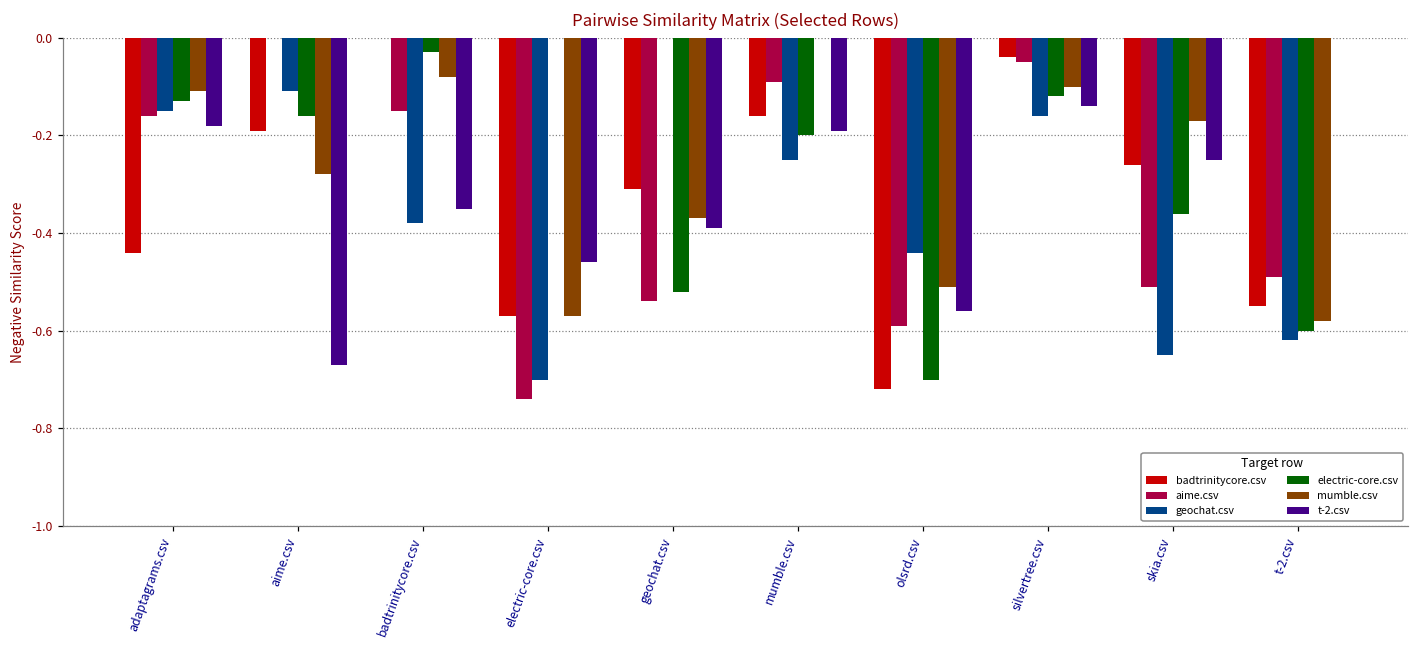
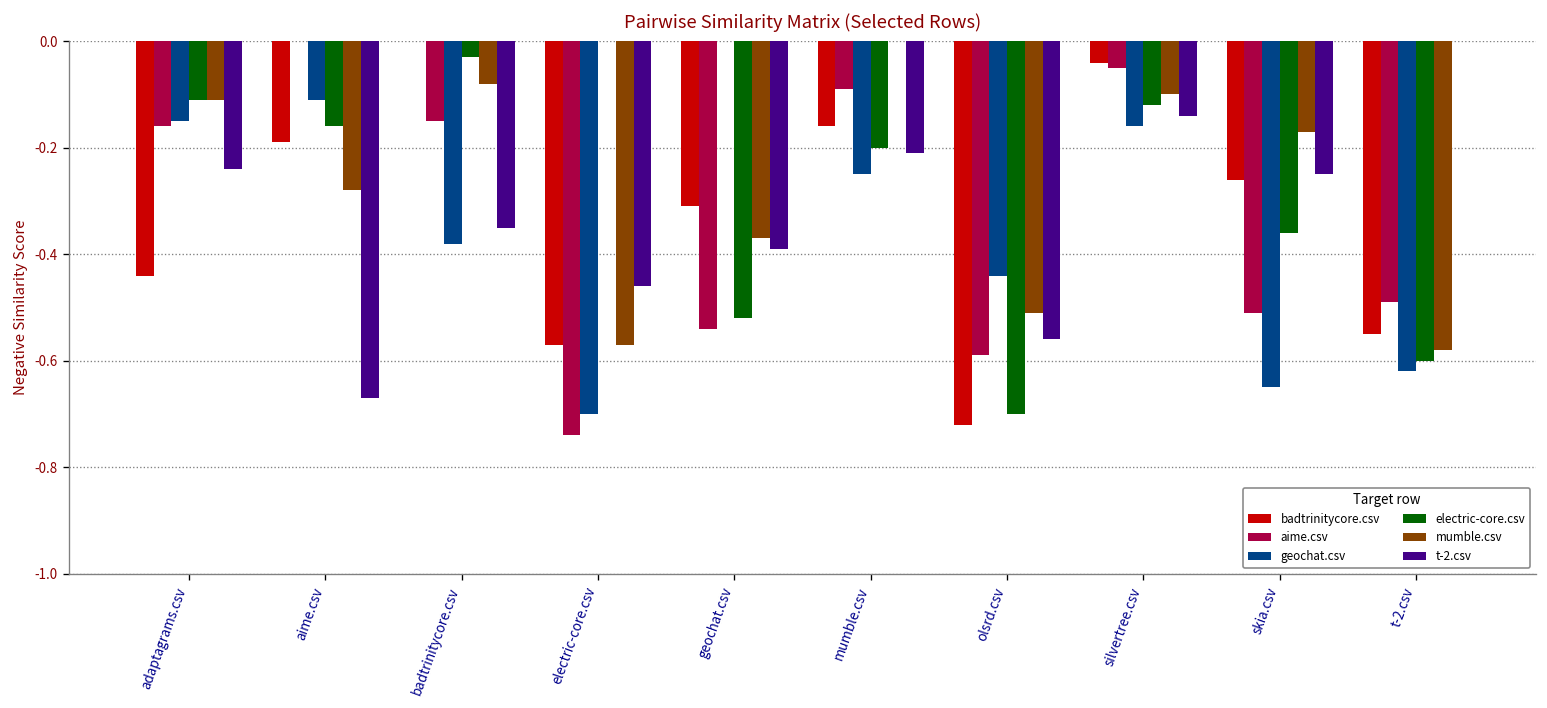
electric-core.csv, adaptagrams.csv: -0.13 -> -0.11
t-2.csv, adaptagrams.csv: -0.18 -> -0.24
t-2.csv, mumble.csv: -0.19 -> -0.21
